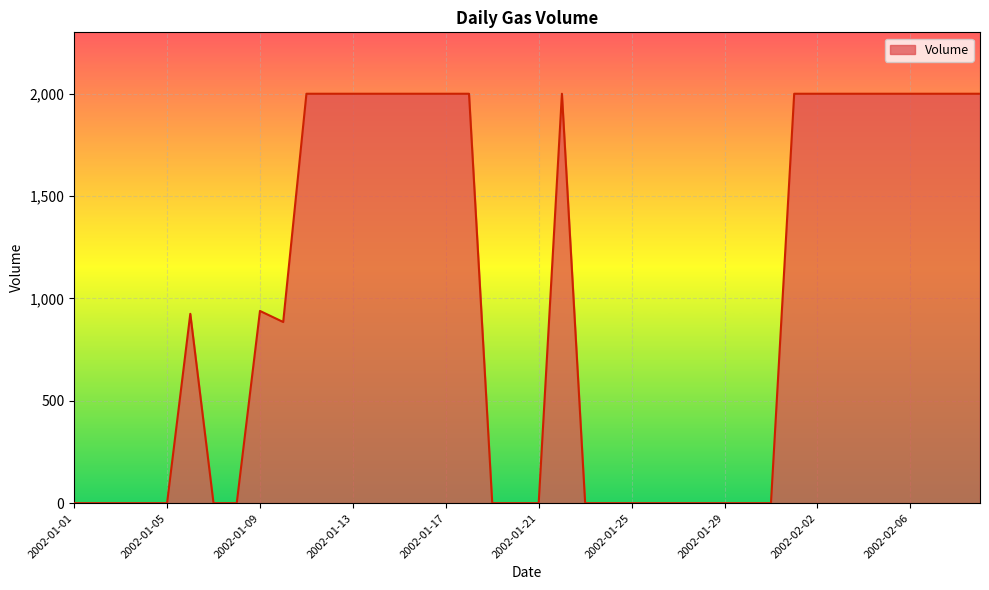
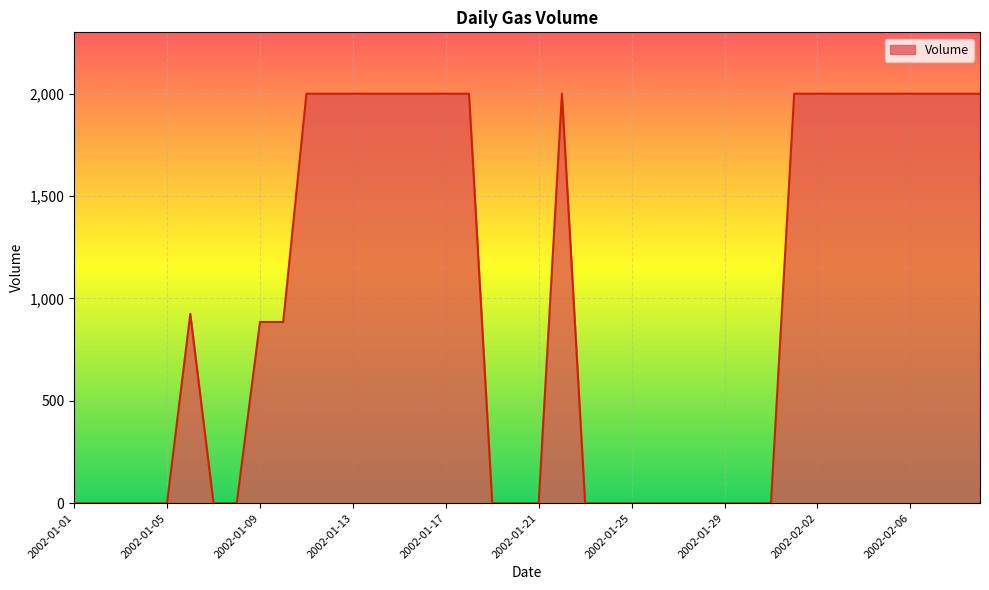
2002-01-09: 940 -> 890
